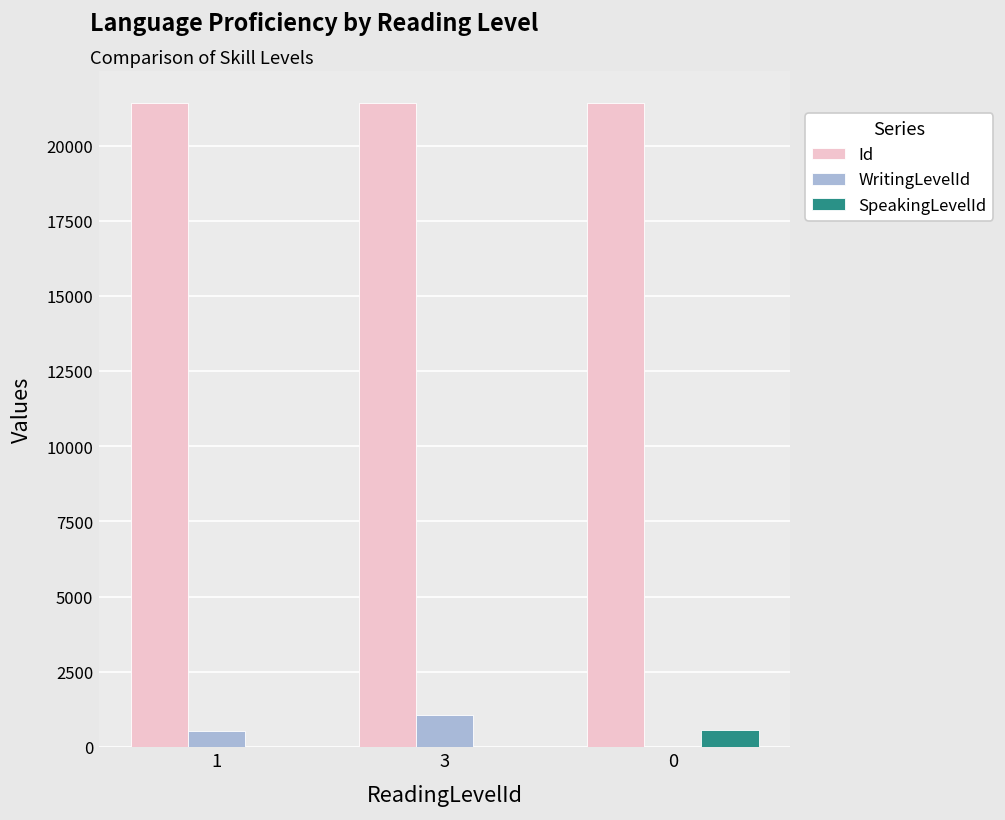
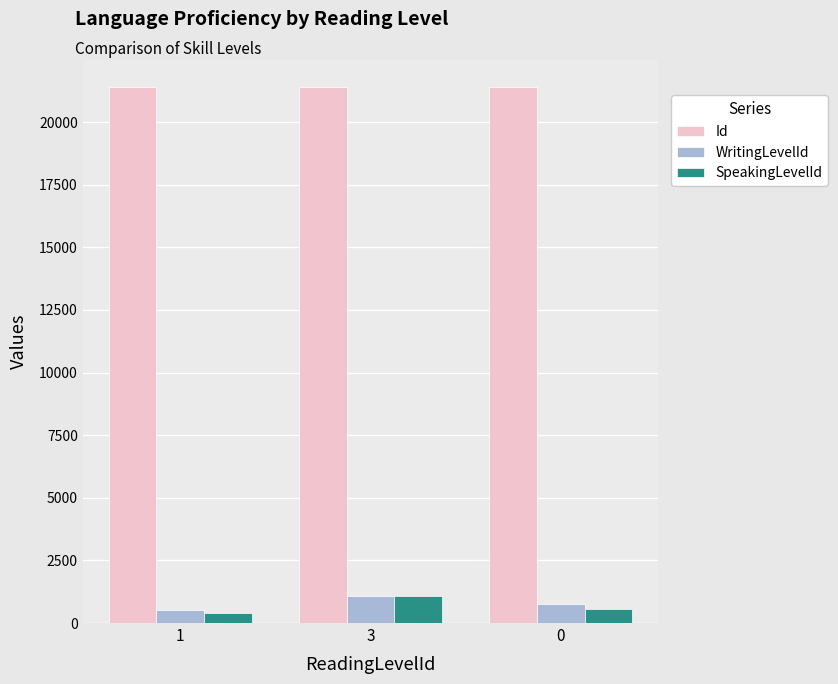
SpeakingLevelId, 1: 0 -> 400
SpeakingLevelId, 3: 0 -> 1100
WritingLevelId, 0: 0 -> 800
